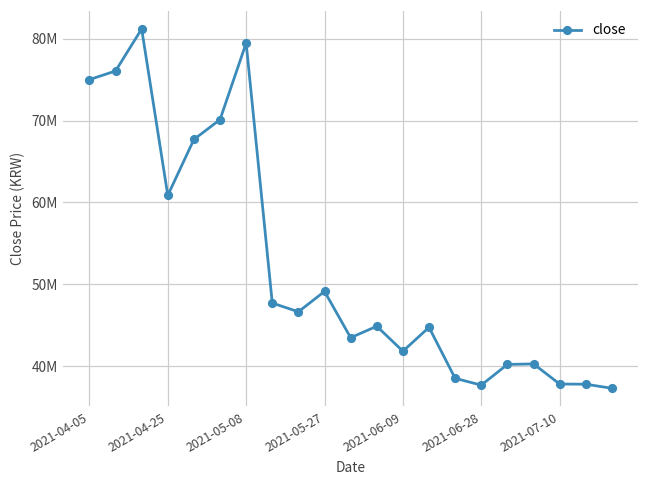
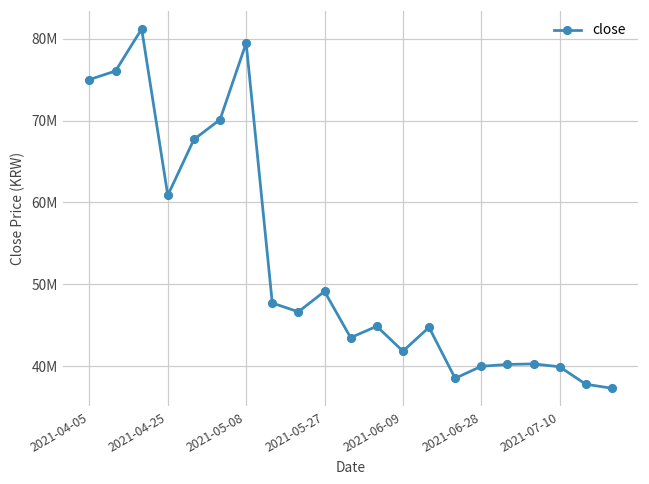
2021-06-28: 38000000 -> 40000000
2021-07-10: 38000000 -> 40000000
